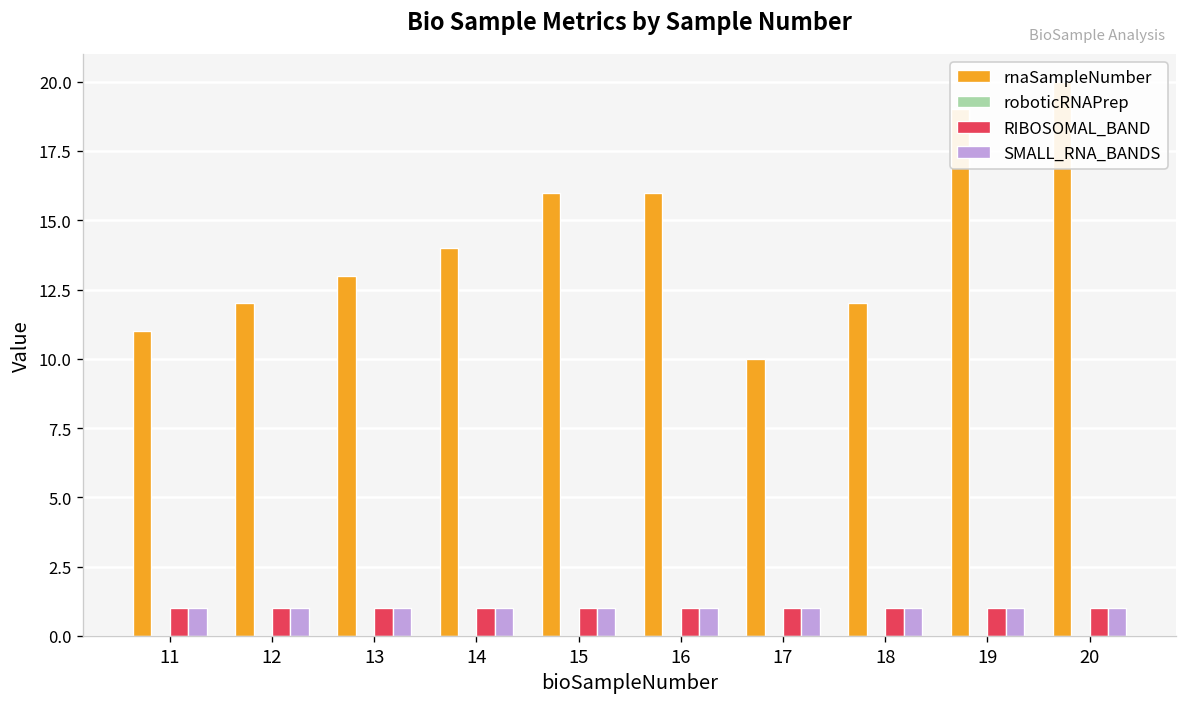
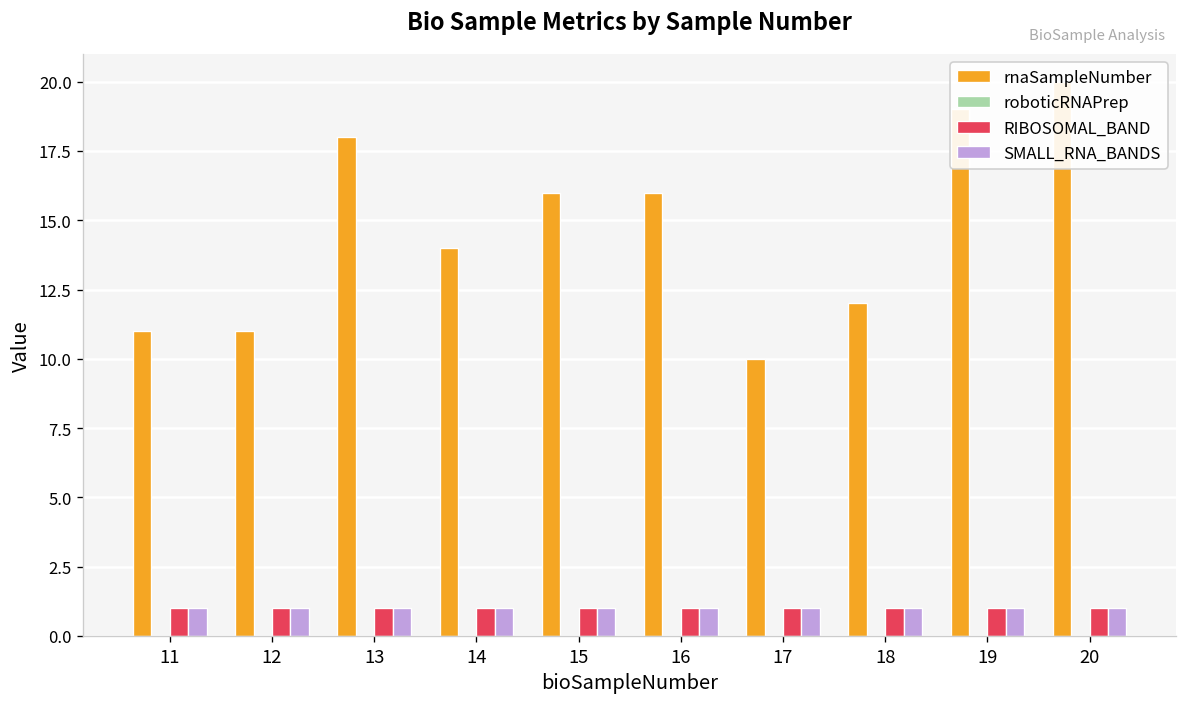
rnaSampleNumber, 12: 12 -> 11
rnaSampleNumber, 13: 13 -> 18
